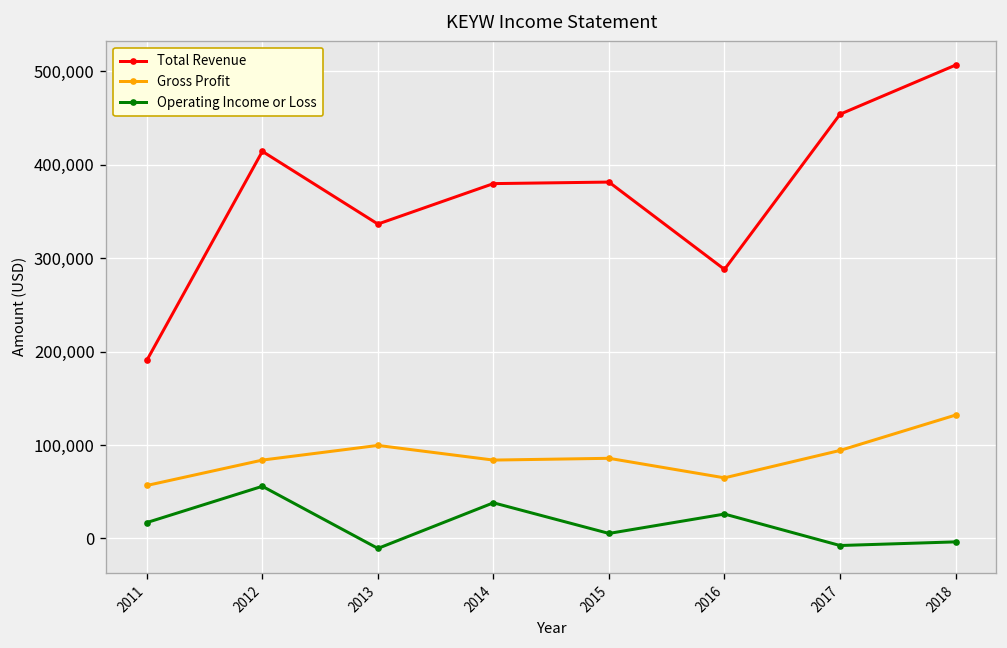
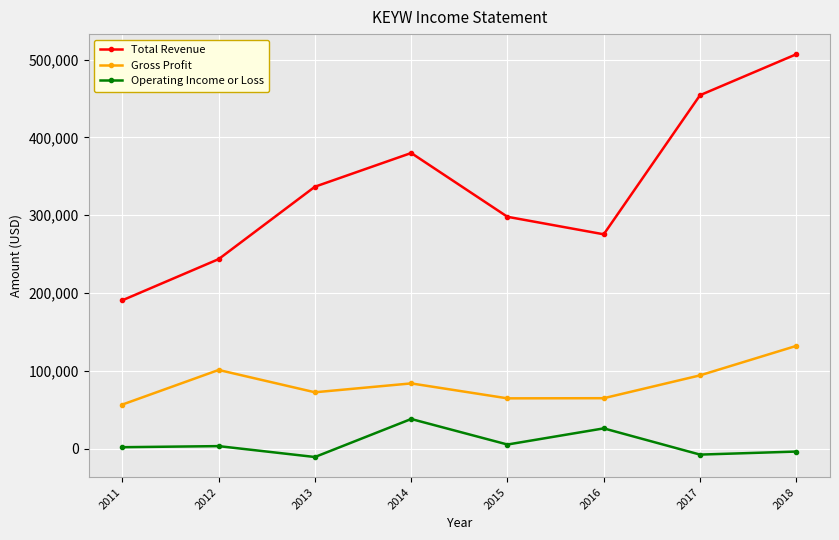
Operating Income or Loss, 2011: 20,000 -> 0
Total Revenue, 2012: 410,000 -> 240,000
Gross Profit, 2012: 80,000 -> 100,000
Operating Income or Loss, 2012: 60,000 -> 0
Gross Profit, 2013: 100,000 -> 70,000
Total Revenue, 2015: 380,000 -> 300,000
Gross Profit, 2015: 90,000 -> 60,000
Total Revenue, 2016: 290,000 -> 280,000
